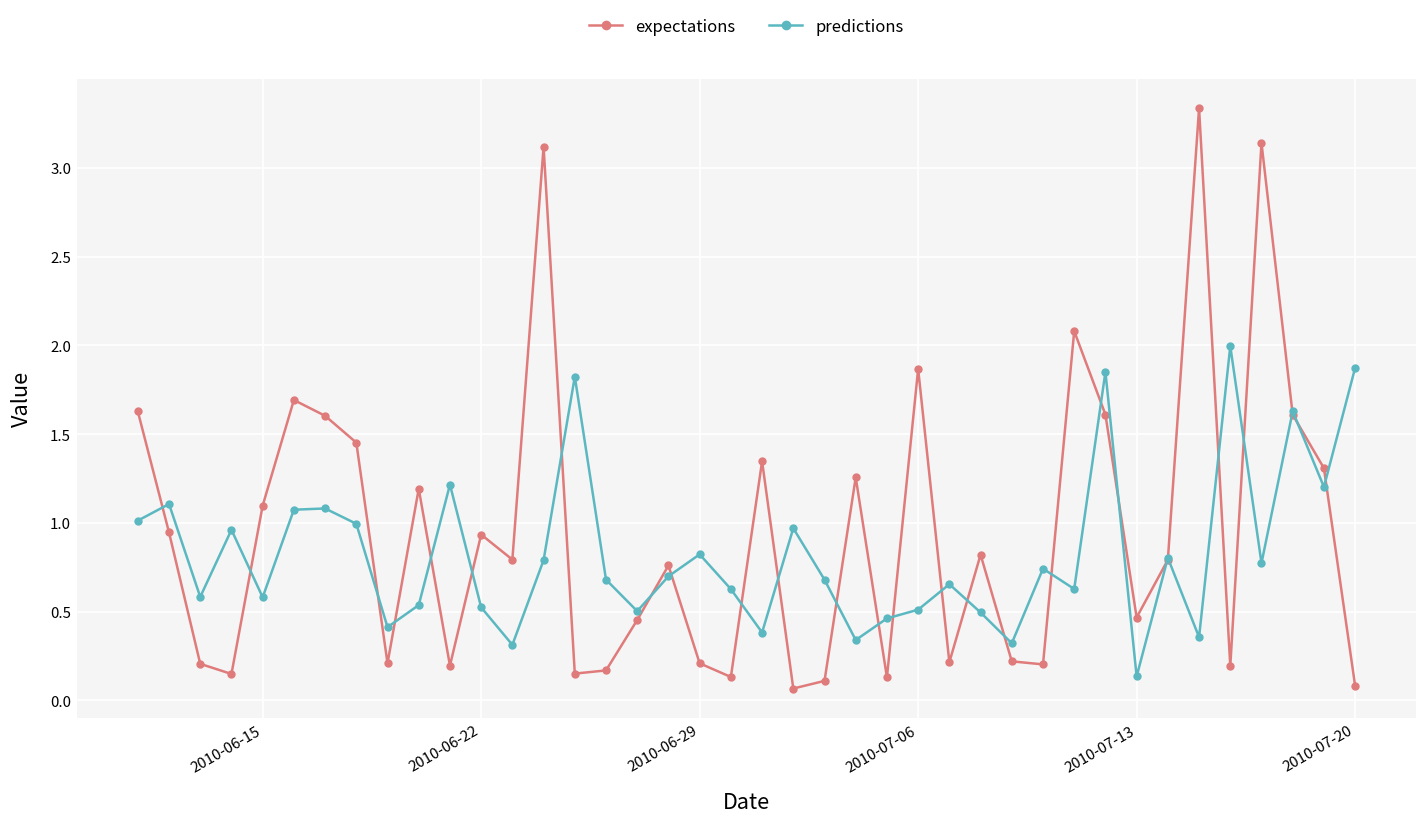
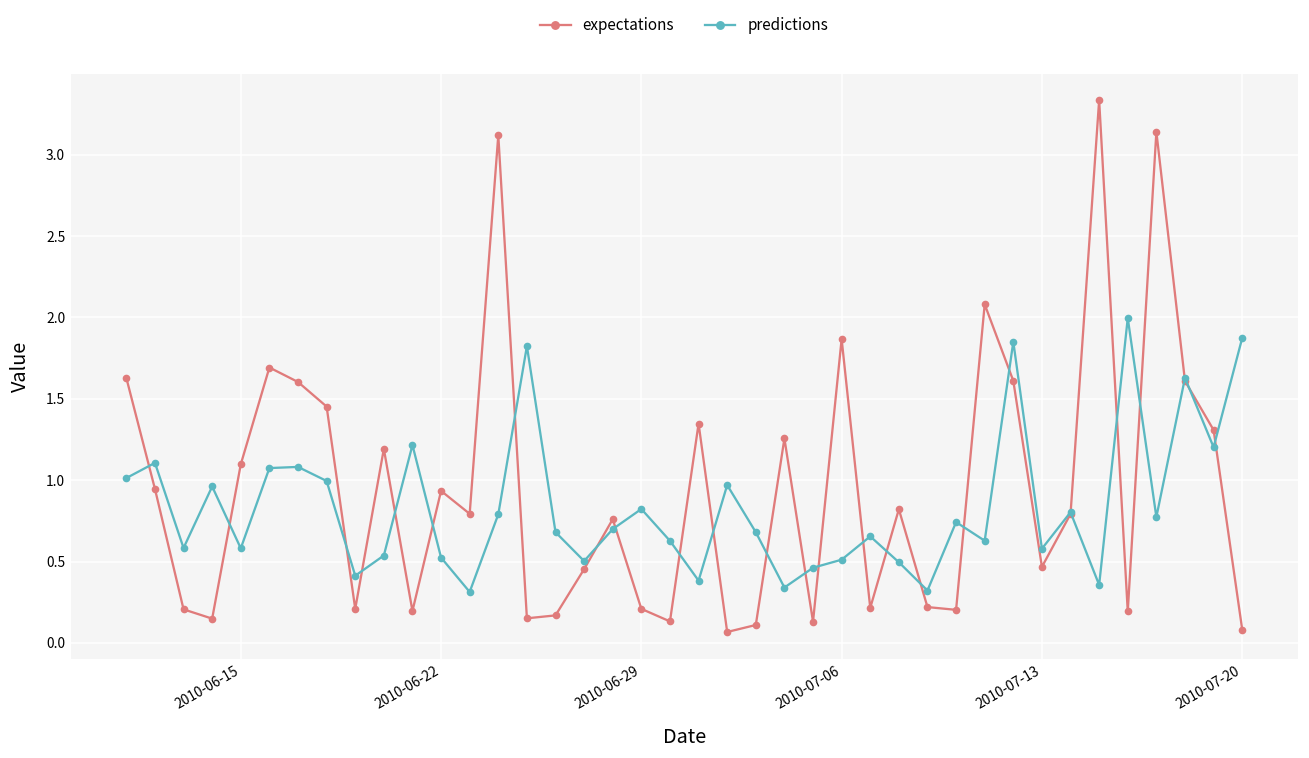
predictions, 2010-07-13: 0.13 -> 0.58
